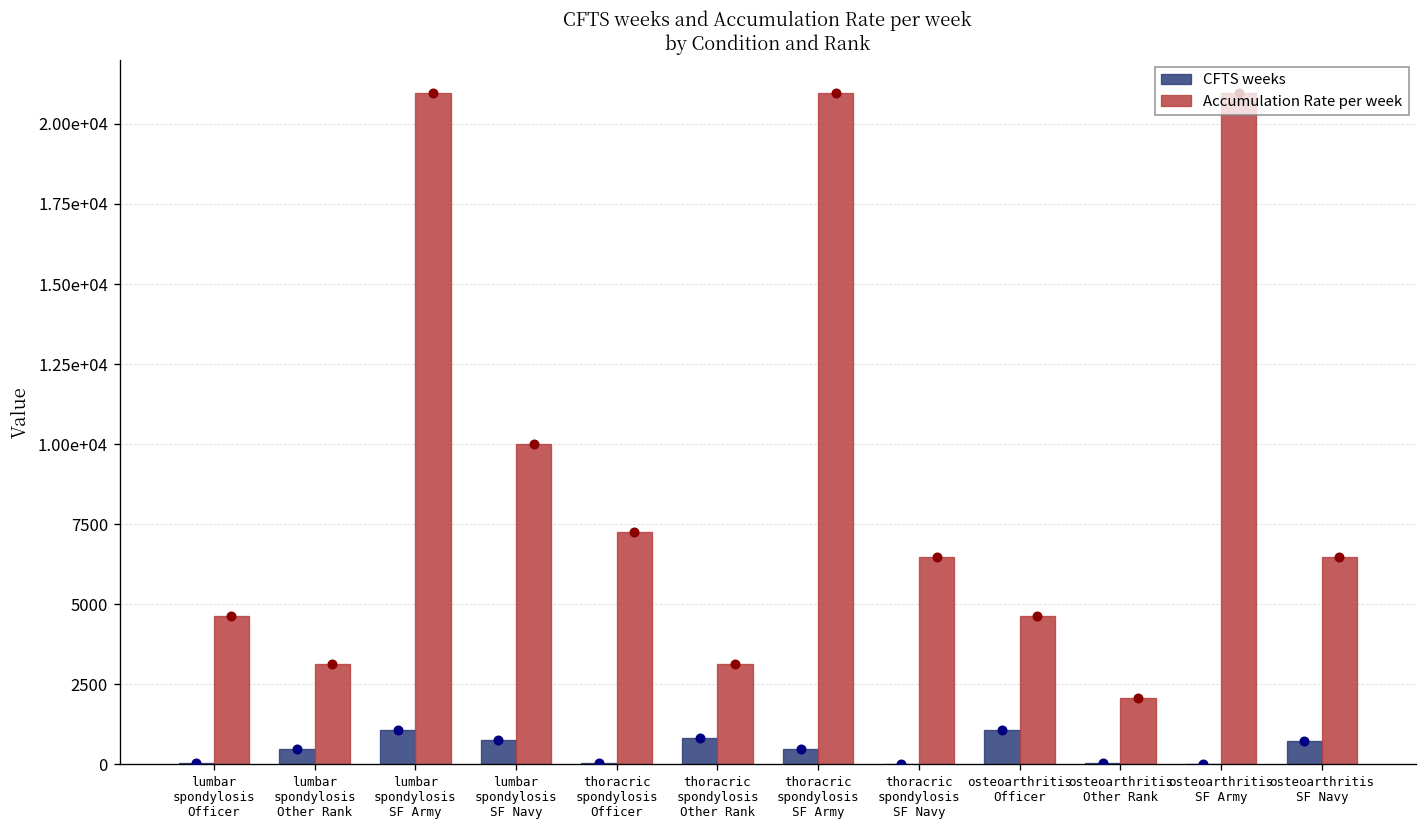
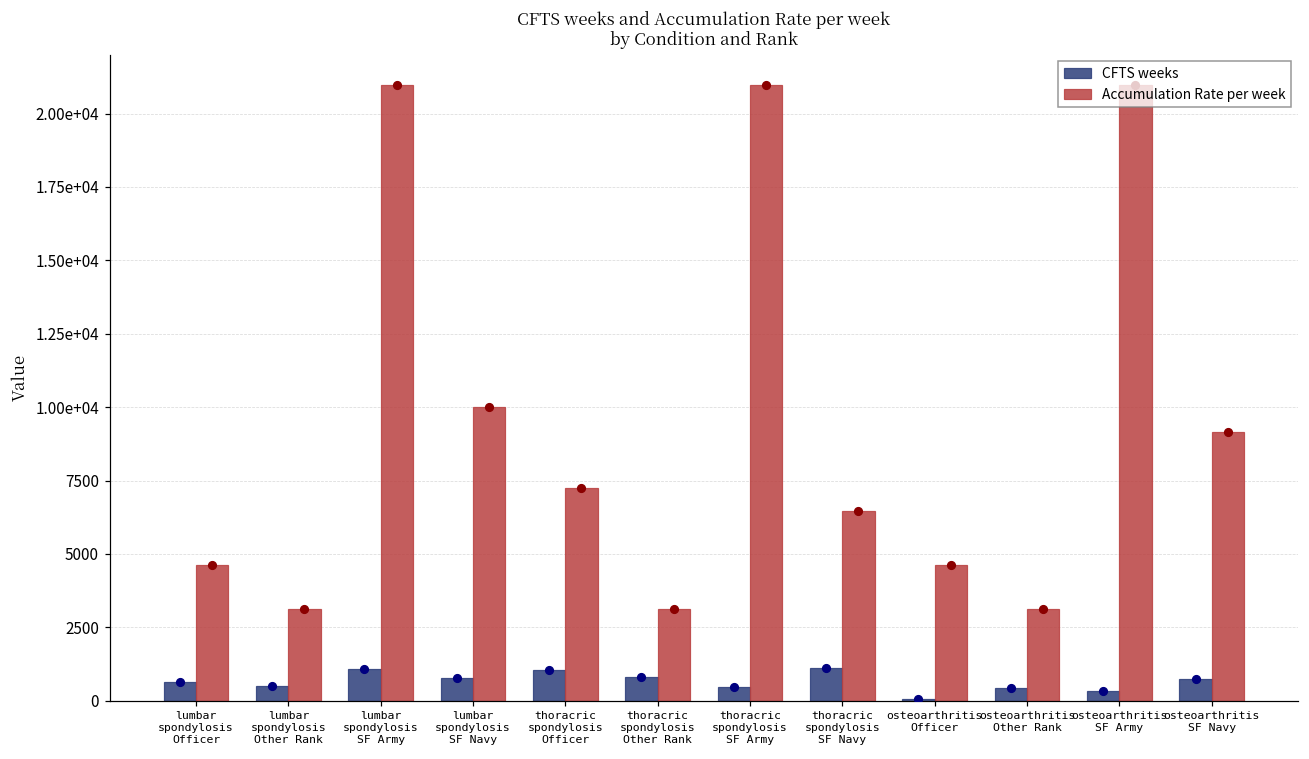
CFTS weeks, lumbar spondylosis Officer: 100 -> 600
CFTS weeks, thoracric spondylosis Officer: 100 -> 1000
CFTS weeks, thoracric spondylosis SF Navy: 0 -> 1100
CFTS weeks, osteoarthritis Officer: 1100 -> 100
CFTS weeks, osteoarthritis Other Rank: 100 -> 400
Accumulation Rate per week, osteoarthritis Other Rank: 2100 -> 3100
CFTS weeks, osteoarthritis SF Army: 0 -> 300
Accumulation Rate per week, osteoarthritis SF Navy: 6500 -> 9100
